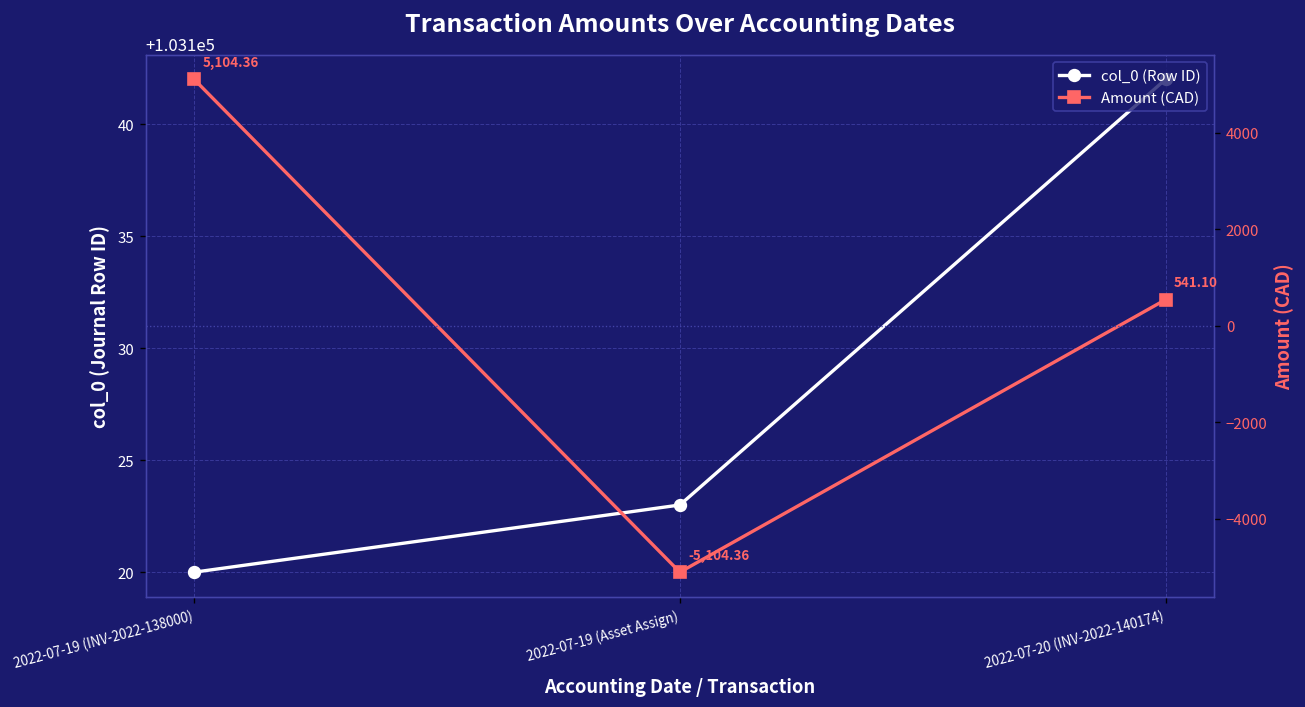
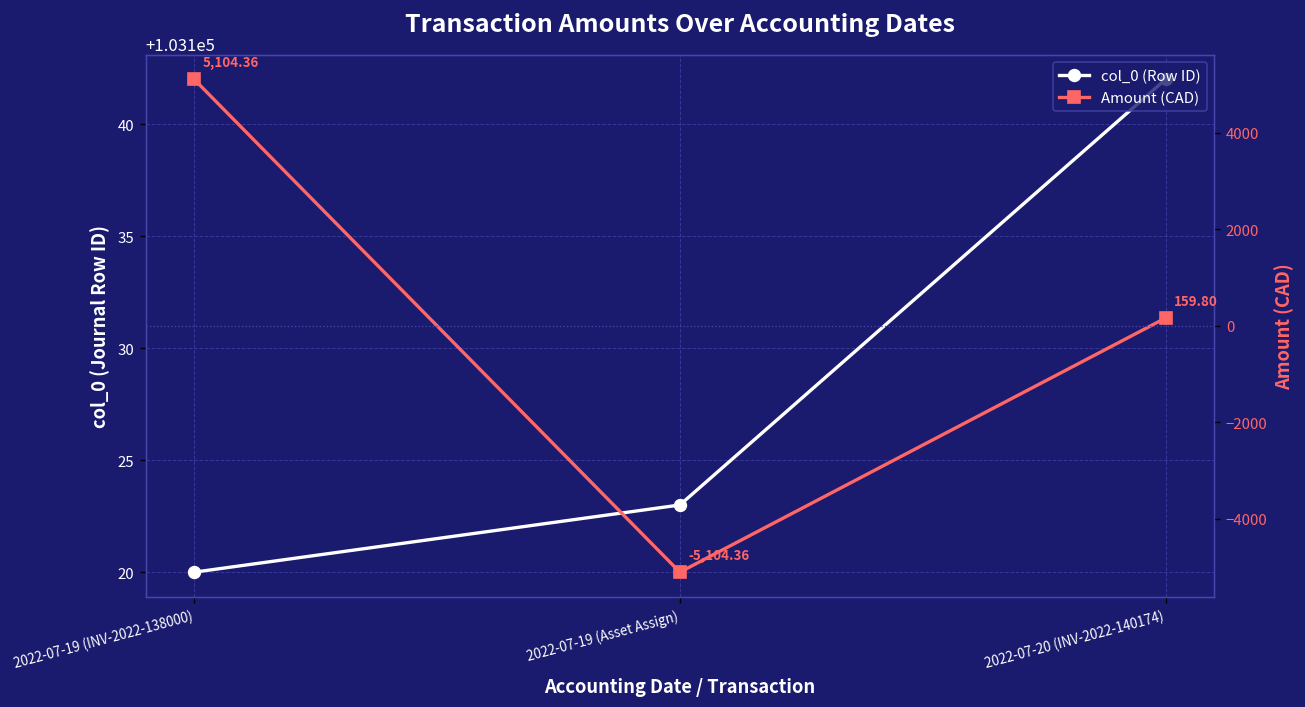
Amount (CAD), 2022-07-20 (INV-2022-140174): 541.10 -> 159.80
